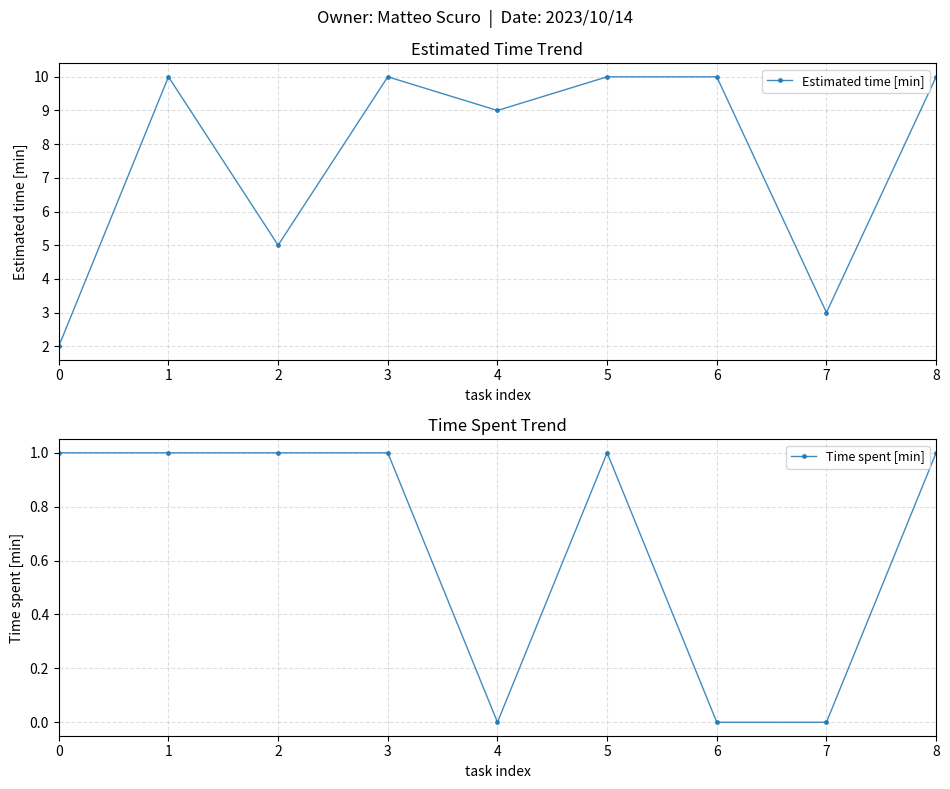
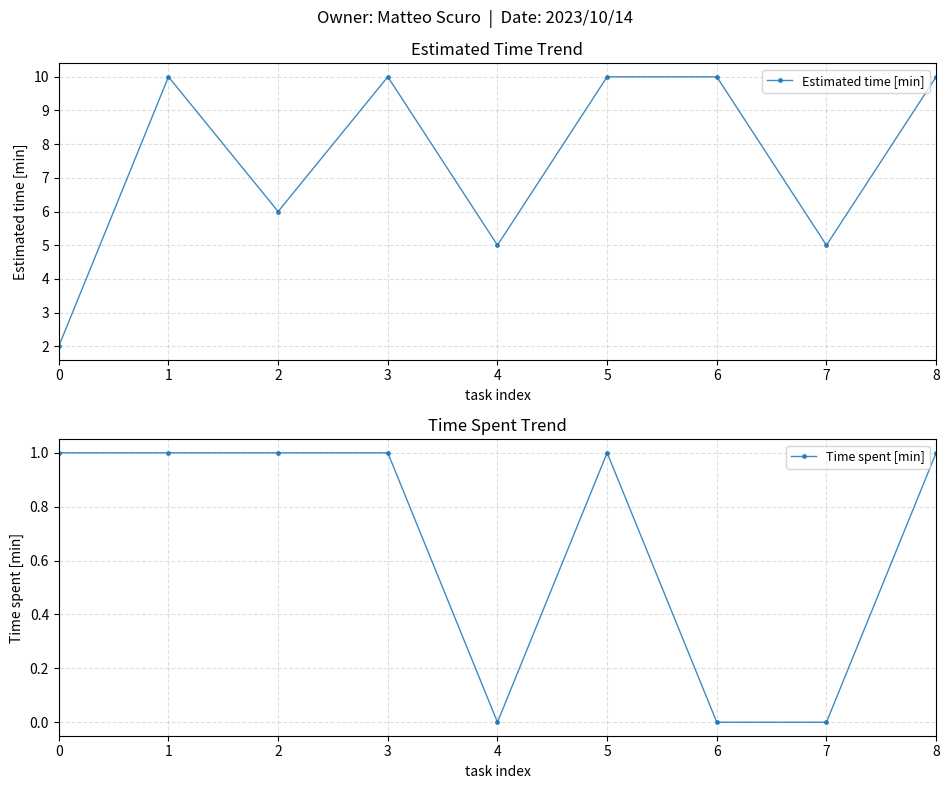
Estimated Time Trend, 2: 5 -> 6
Estimated Time Trend, 4: 9 -> 5
Estimated Time Trend, 7: 3 -> 5
